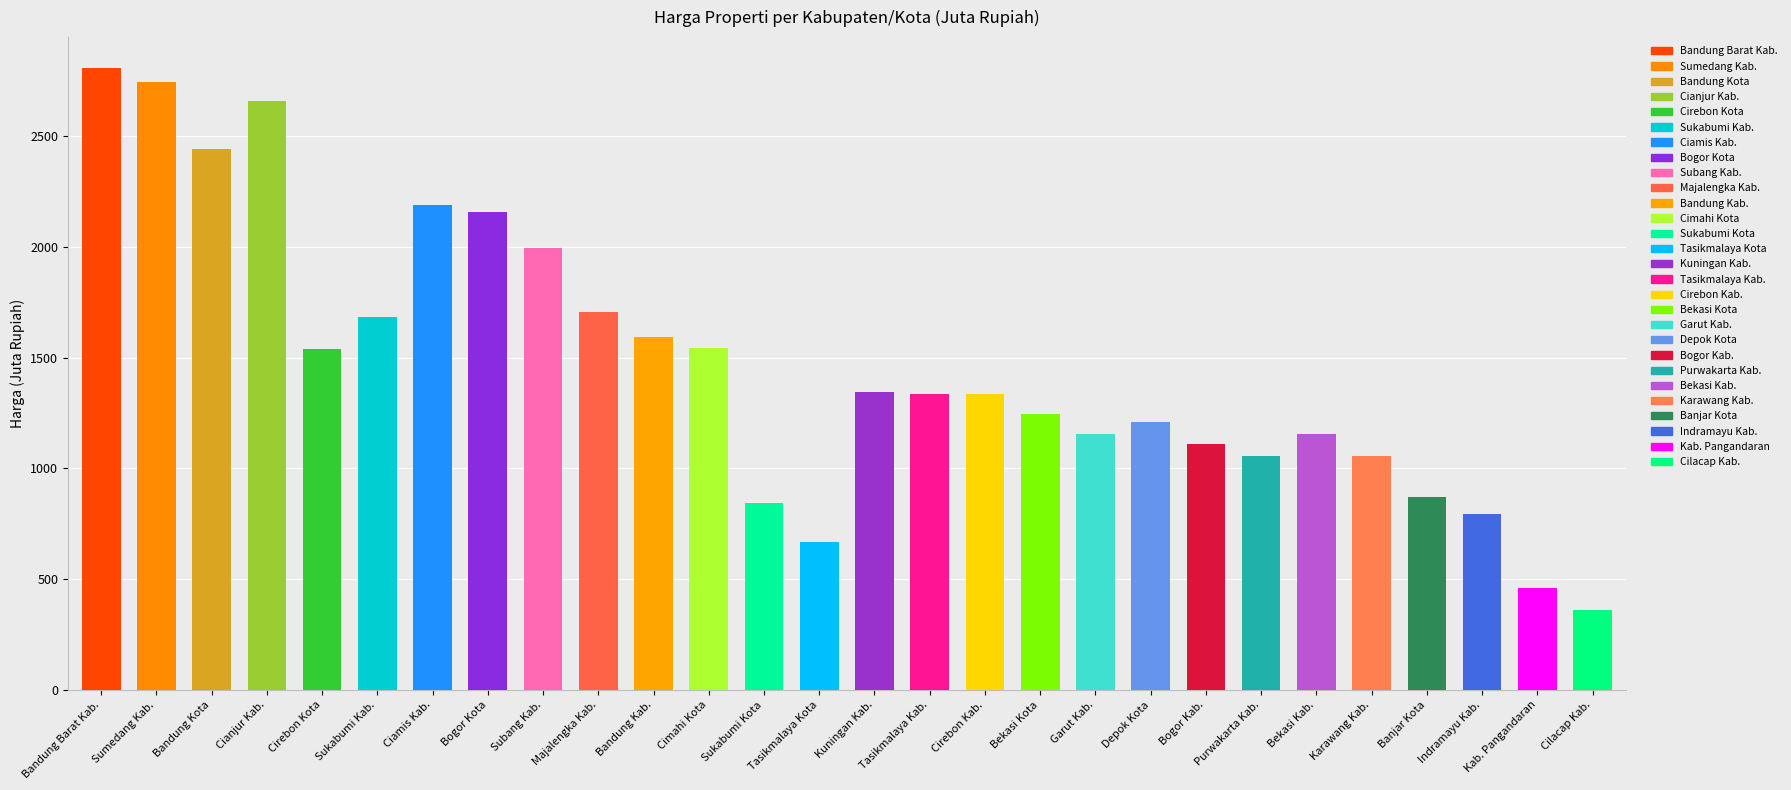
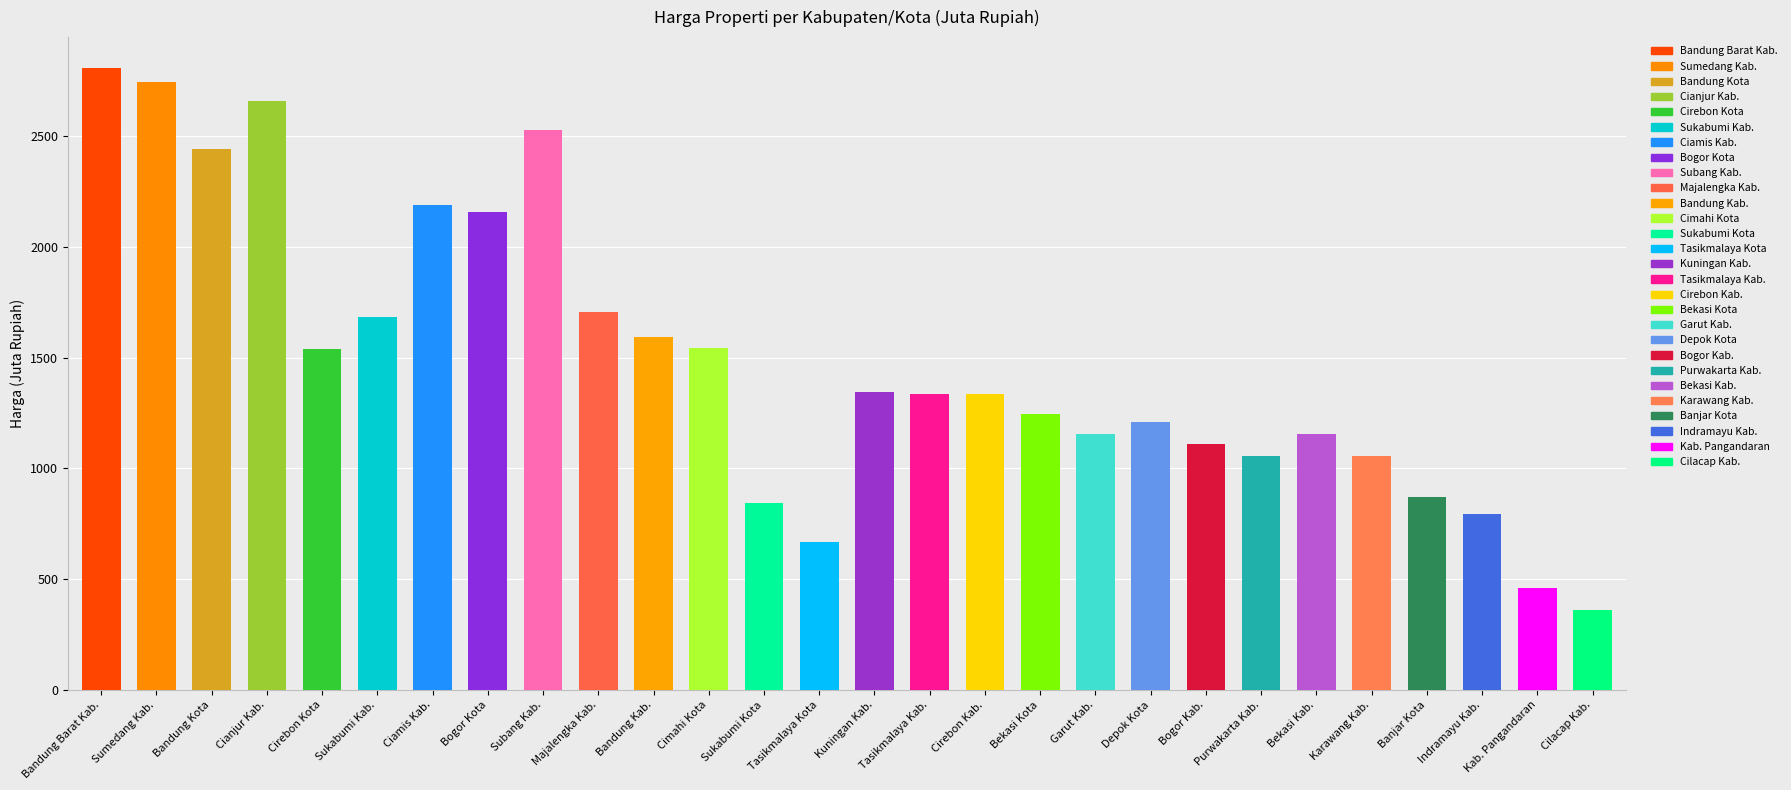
Subang Kab.: 1990 -> 2530
